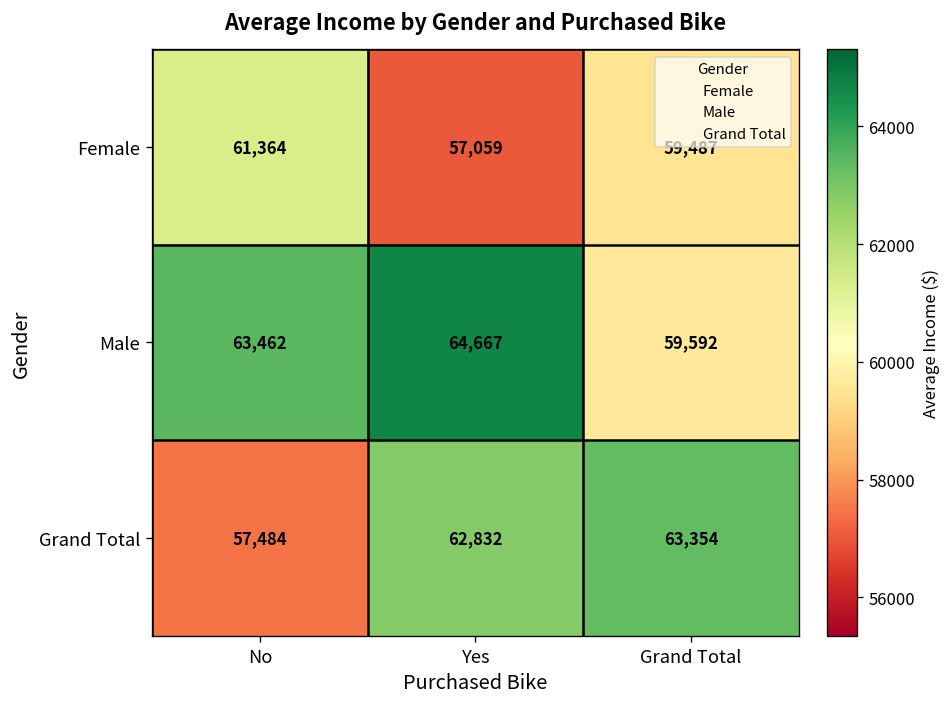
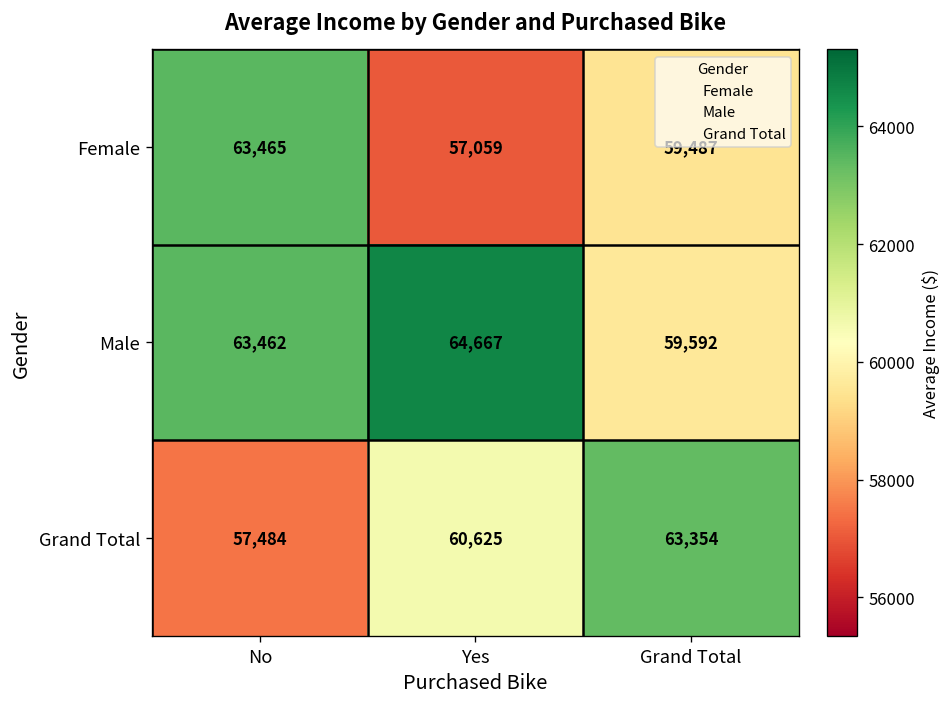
Female, No: 61,364 -> 63,465
Grand Total, Yes: 62,832 -> 60,625
